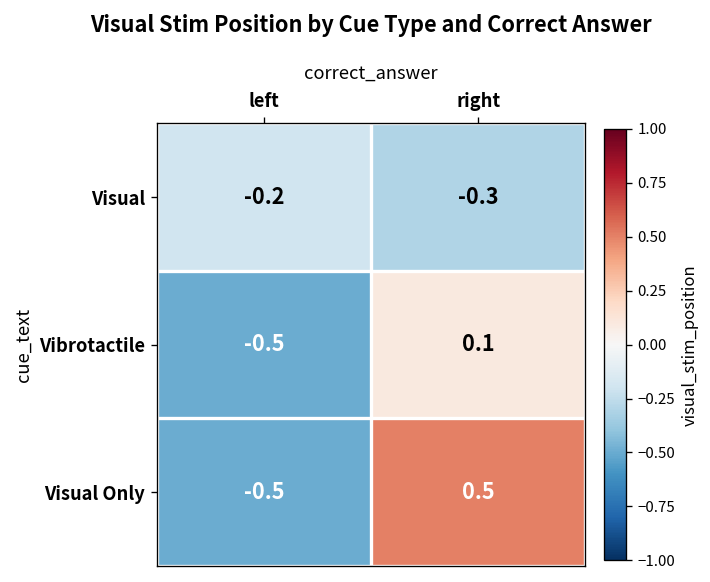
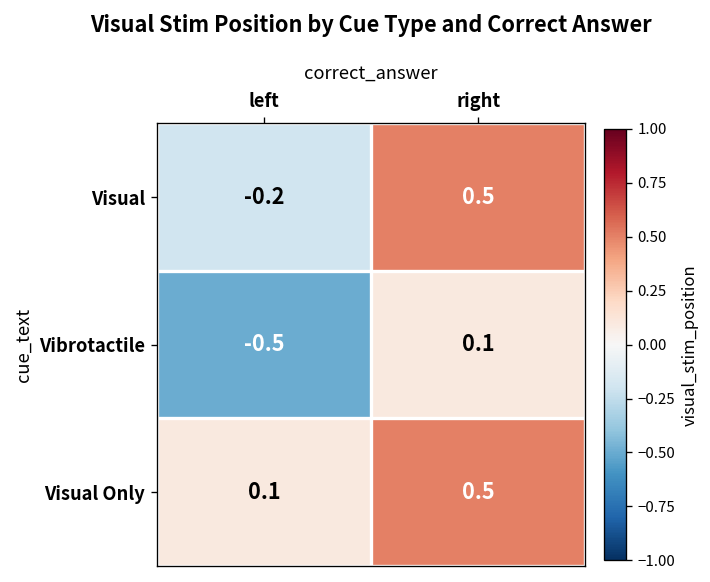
Visual, right: -0.3 -> 0.5
Visual Only, left: -0.5 -> 0.1
